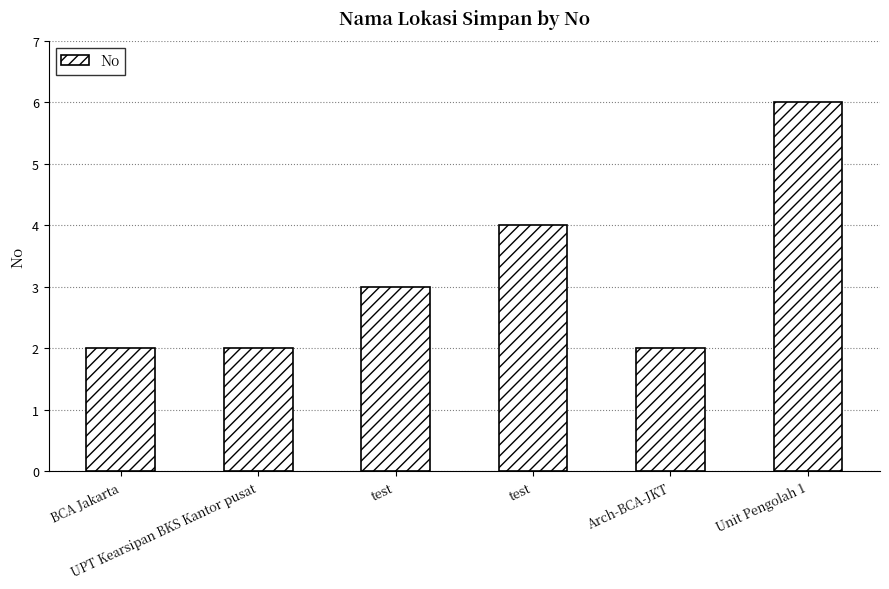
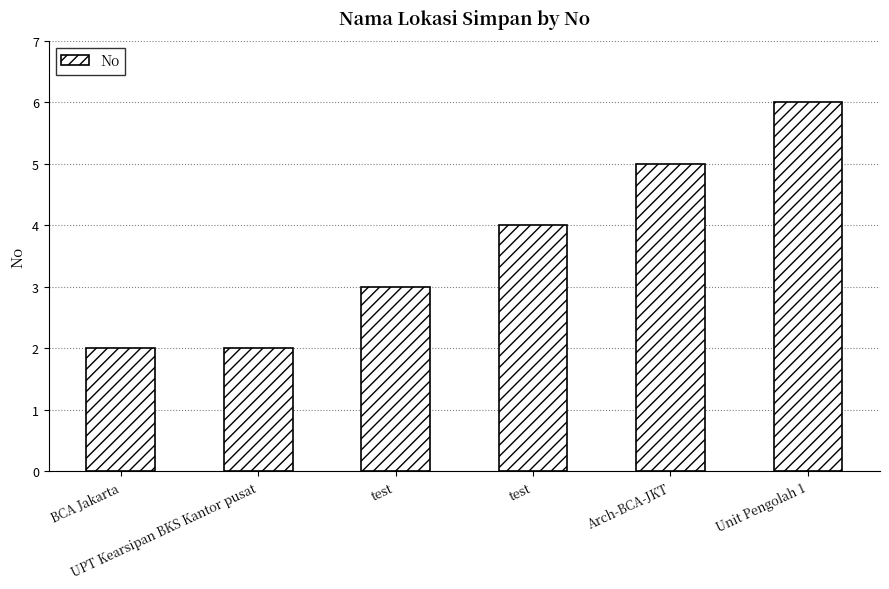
Arch-BCA-JKT: 2 -> 5
